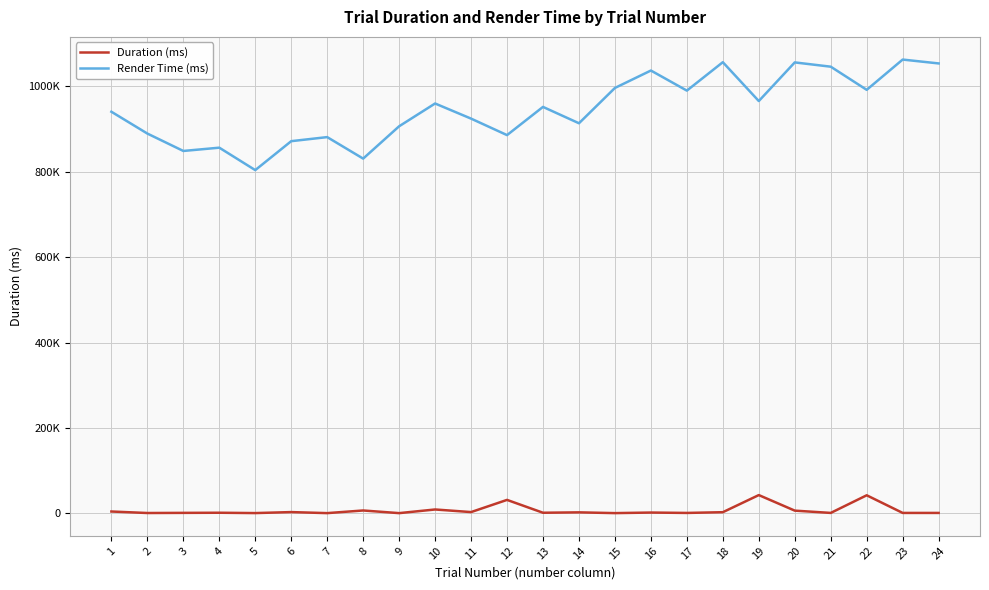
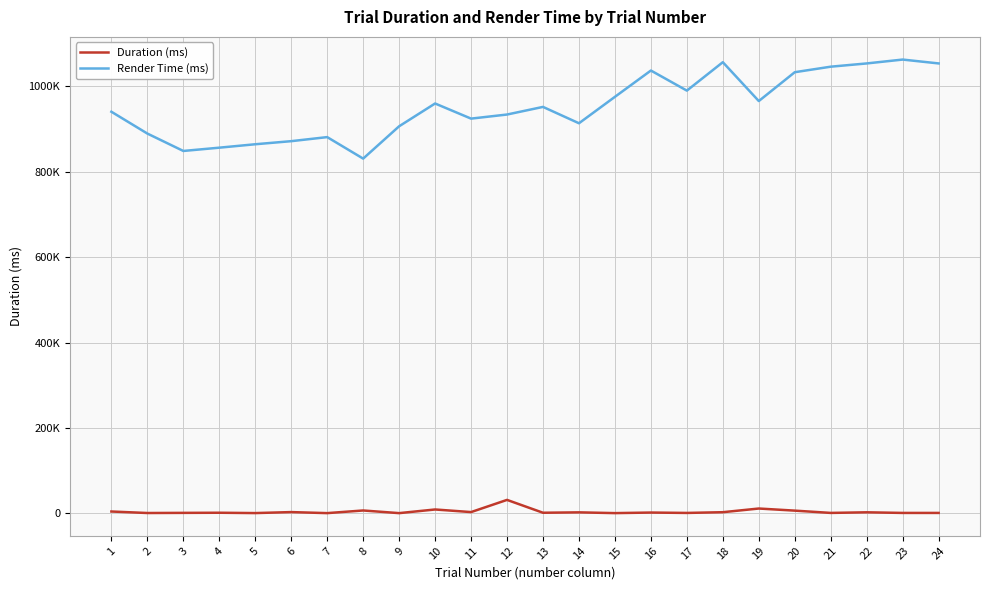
Render Time (ms), 5: 800000 -> 860000
Render Time (ms), 12: 890000 -> 930000
Render Time (ms), 15: 1000000 -> 980000
Duration (ms), 19: 40000 -> 10000
Render Time (ms), 20: 1060000 -> 1030000
Duration (ms), 22: 40000 -> 0
Render Time (ms), 22: 990000 -> 1050000
